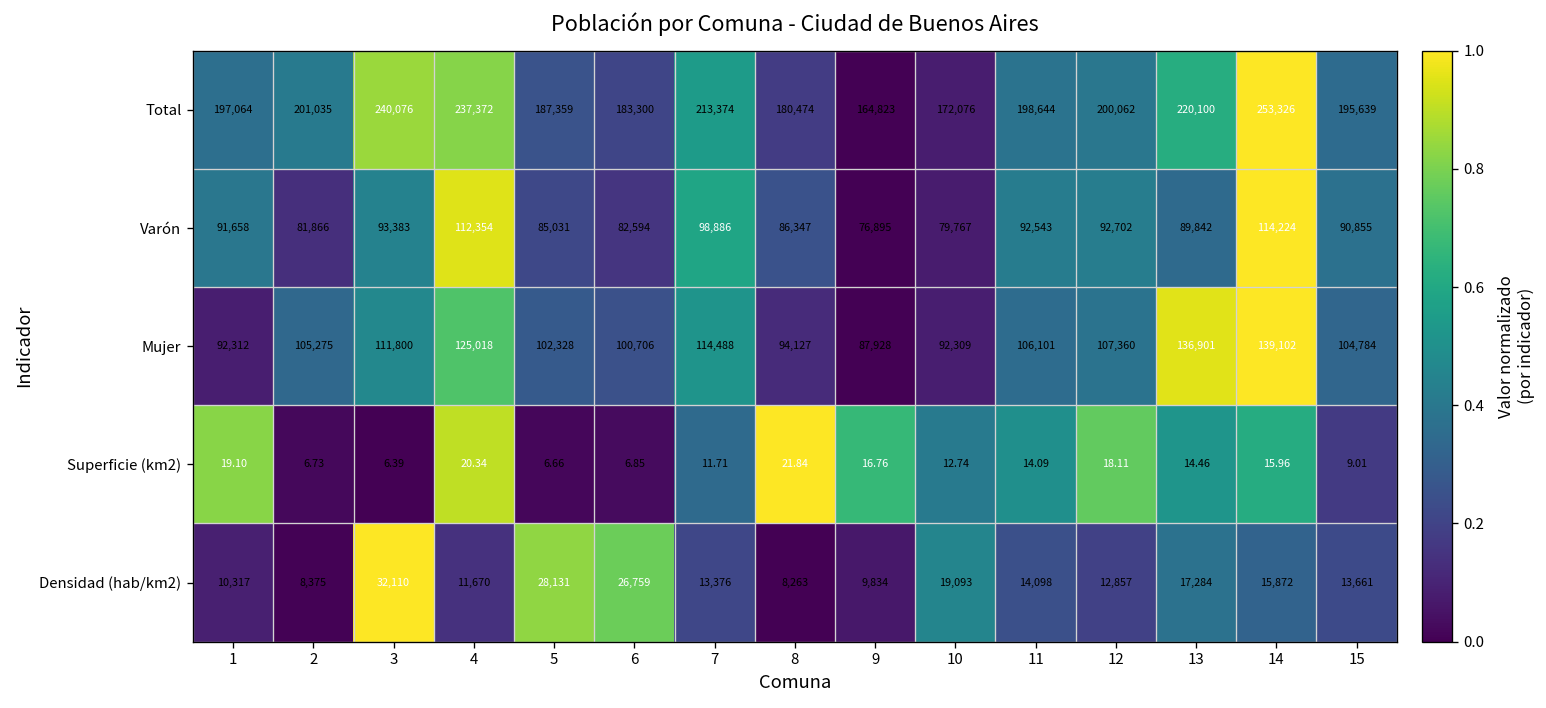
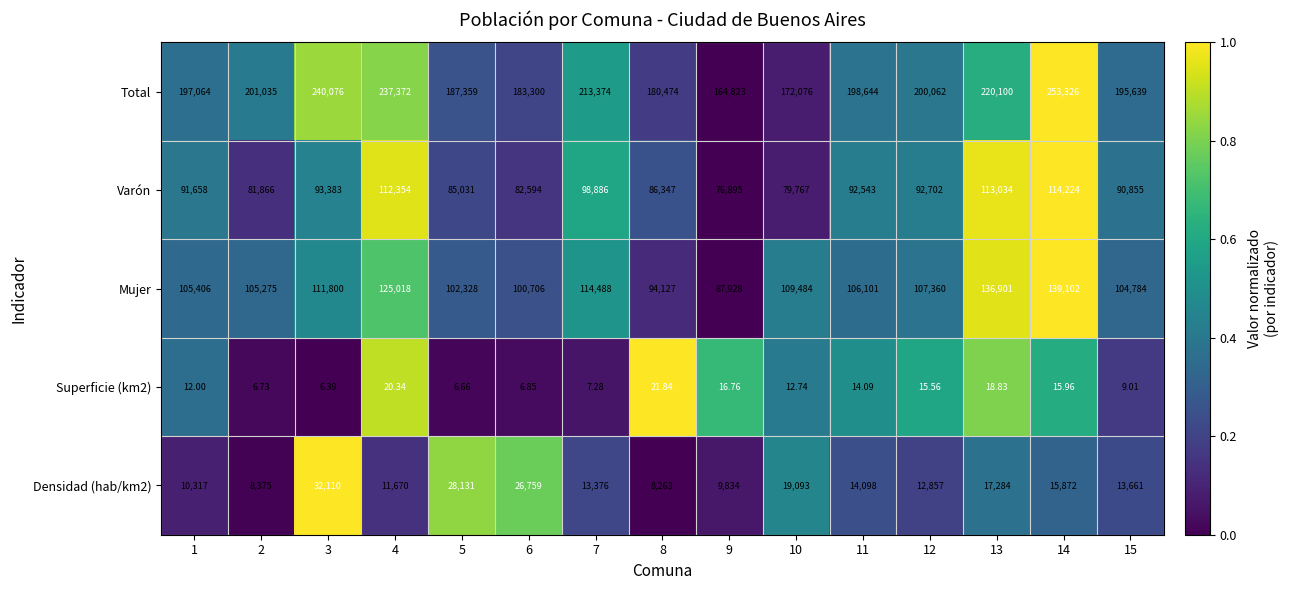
Varón, 13: 89,842 -> 113,034
Mujer, 1: 92,312 -> 105,406
Mujer, 10: 92,309 -> 109,484
Superficie (km2), 1: 19.10 -> 12.00
Superficie (km2), 7: 11.71 -> 7.28
Superficie (km2), 12: 18.11 -> 15.56
Superficie (km2), 13: 14.46 -> 18.83
